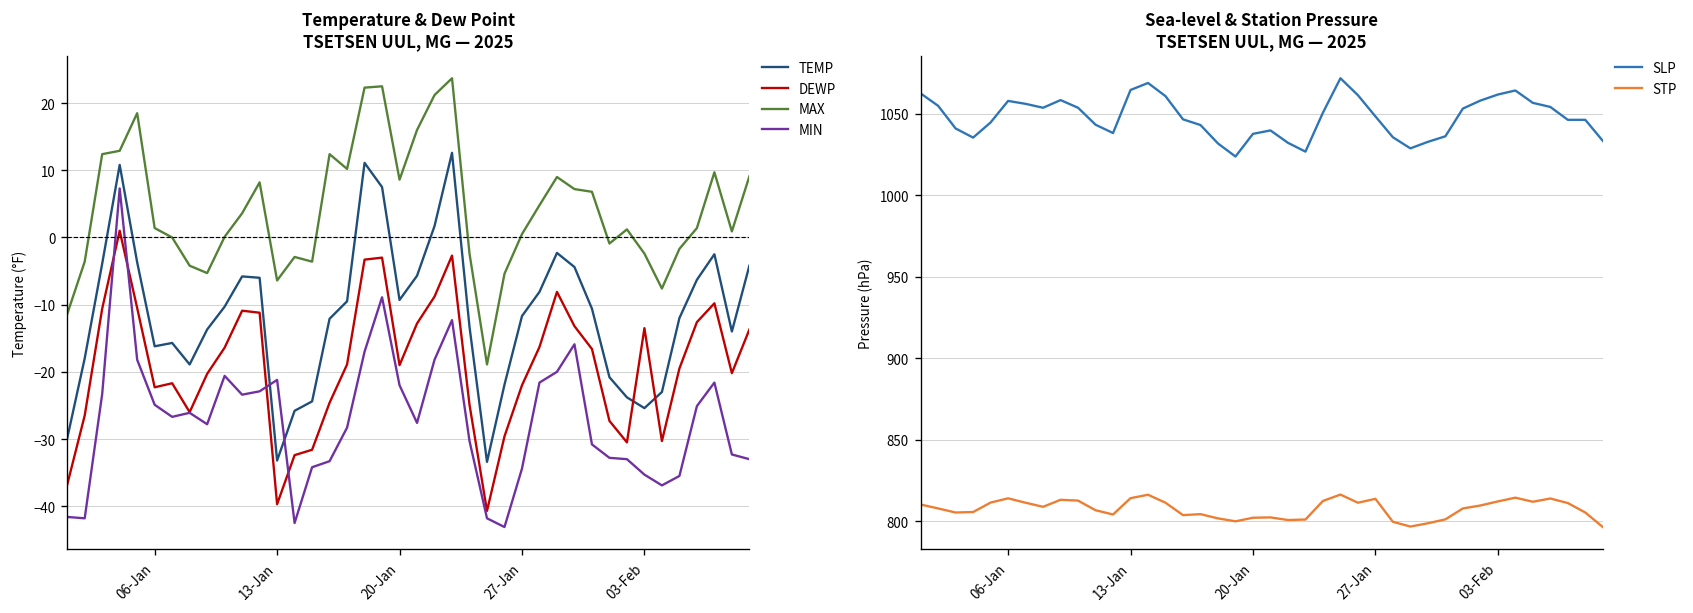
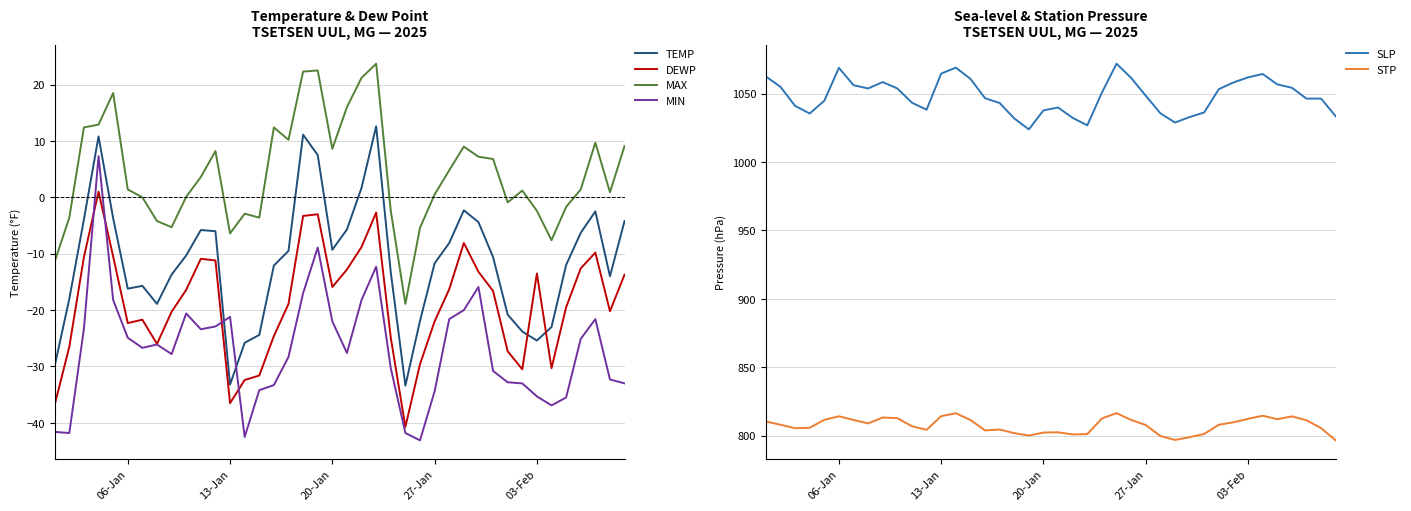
Temperature & Dew Point TSETSEN UUL, MG — 2025, DEWP, 13-Jan: -40 -> -37
Temperature & Dew Point TSETSEN UUL, MG — 2025, DEWP, 20-Jan: -19 -> -16
Sea-level & Station Pressure TSETSEN UUL, MG — 2025, SLP, 06-Jan: 1058 -> 1069
Sea-level & Station Pressure TSETSEN UUL, MG — 2025, STP, 27-Jan: 814 -> 808
